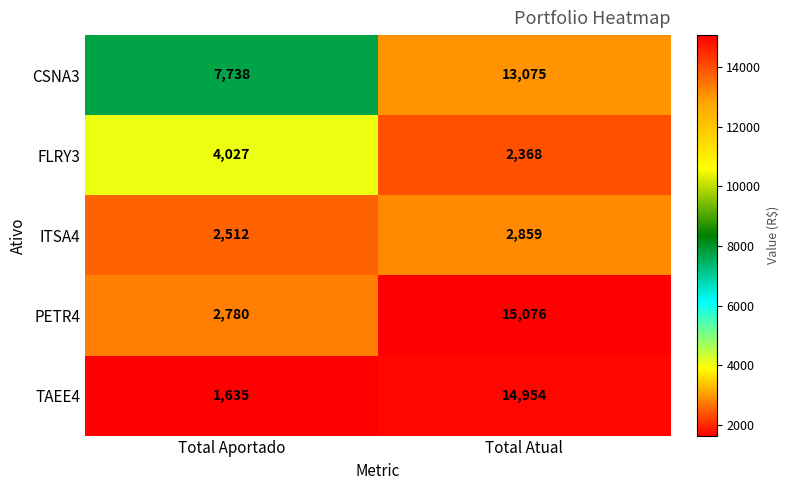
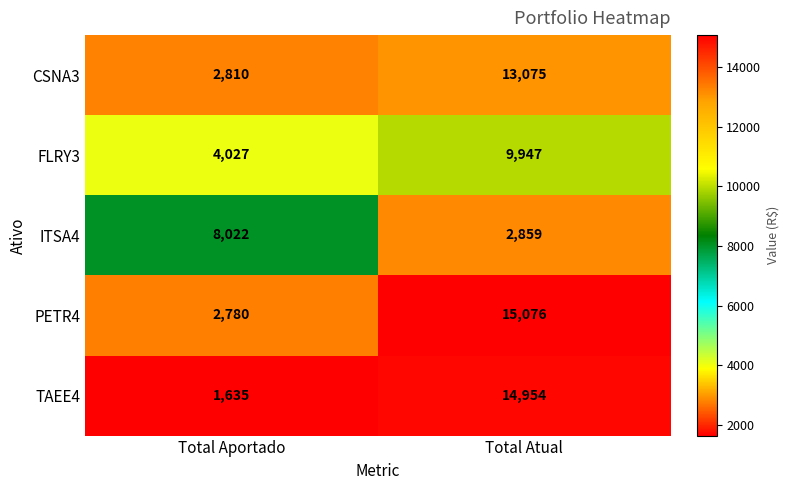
CSNA3, Total Aportado: 7,738 -> 2,810
FLRY3, Total Atual: 2,368 -> 9,947
ITSA4, Total Aportado: 2,512 -> 8,022
